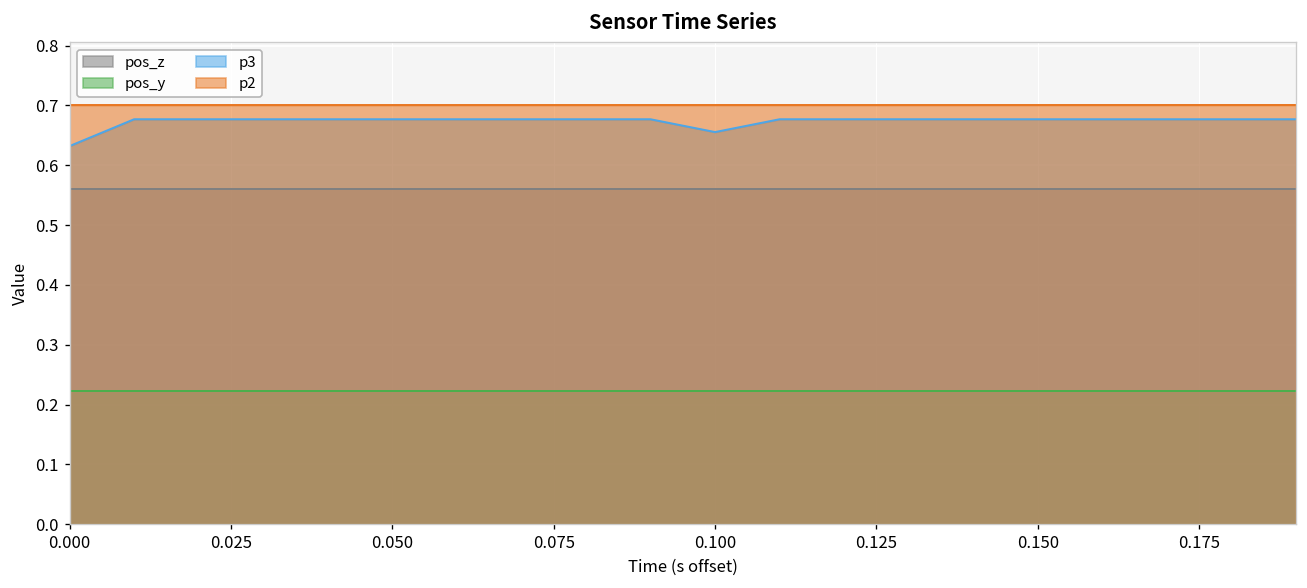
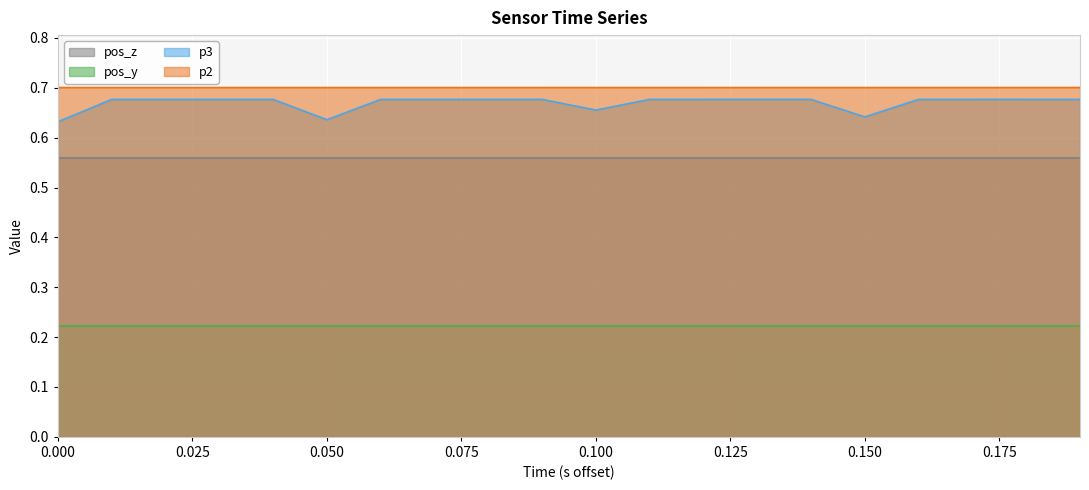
p3, 0.050: 0.68 -> 0.64
p3, 0.150: 0.68 -> 0.64
